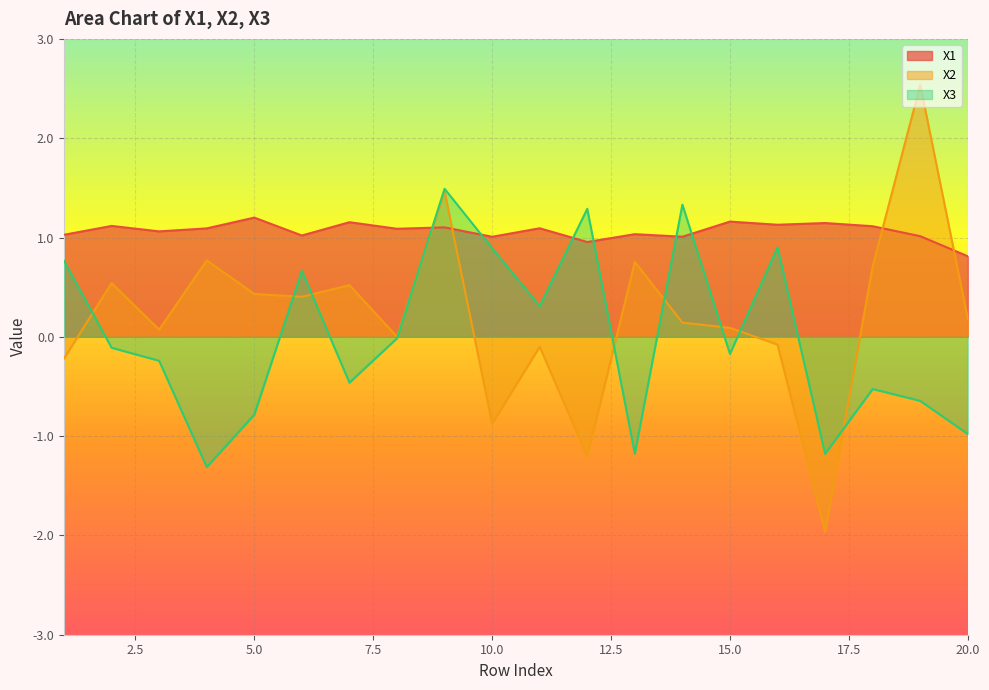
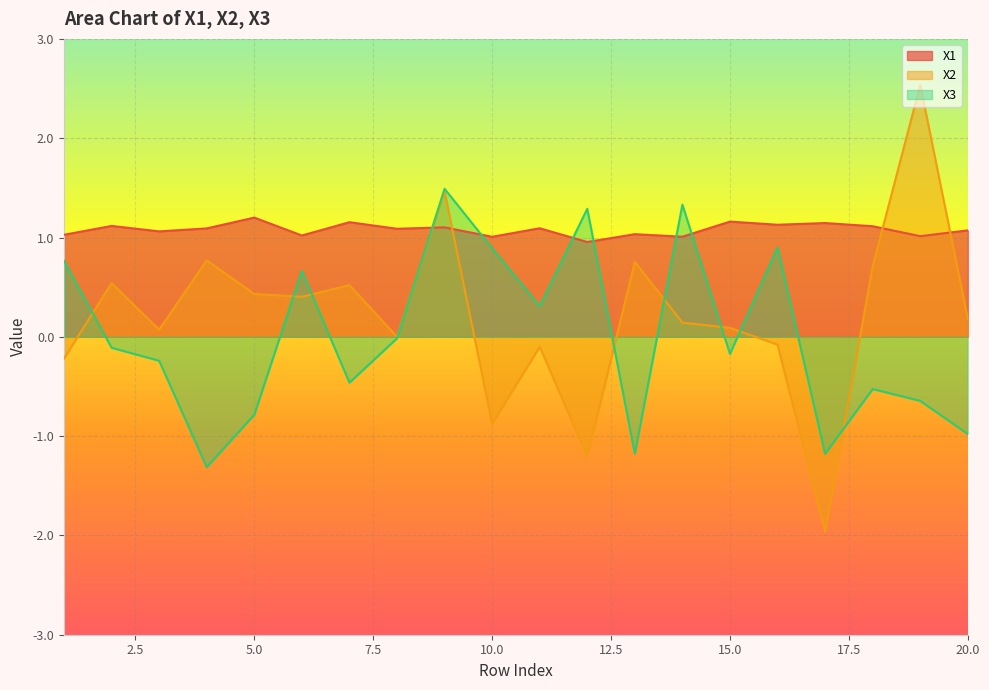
X1, 20.0: 0.8 -> 1.1
